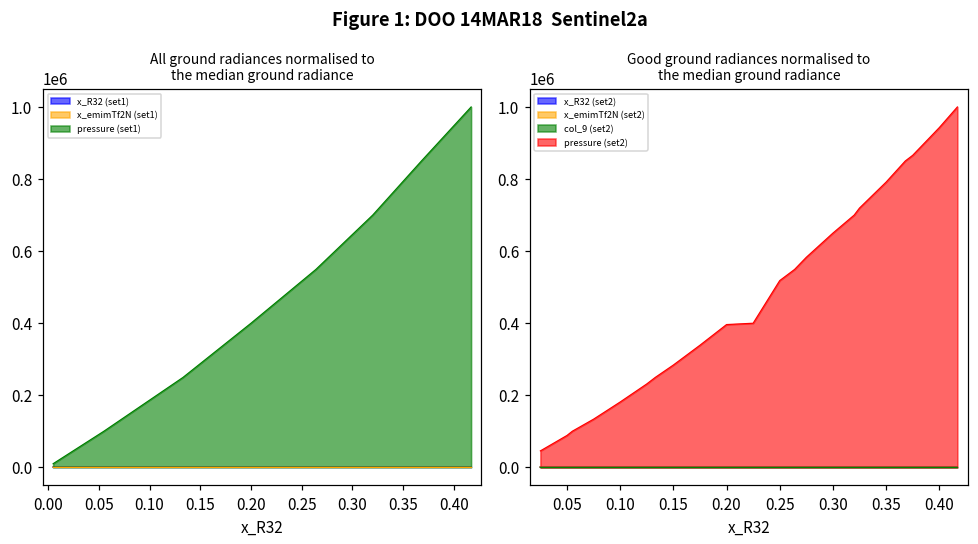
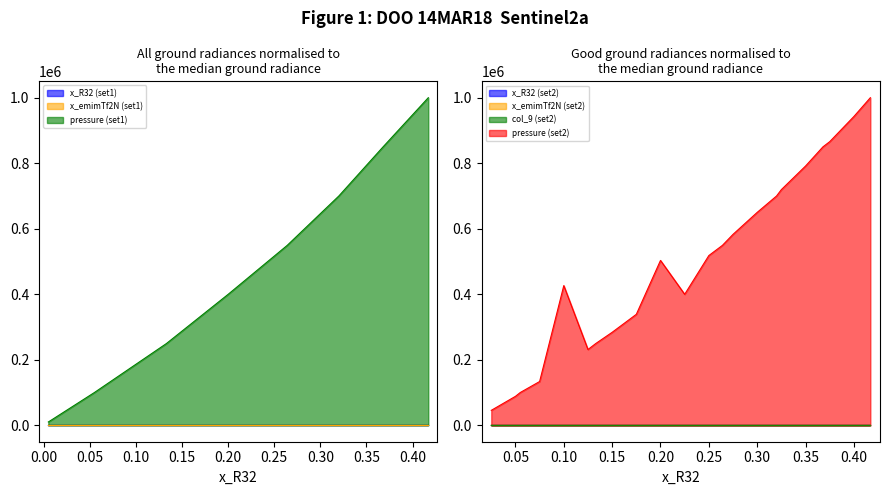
Good ground radiances normalised to the median ground radiance, pressure (set2), 0.10: 180000 -> 430000
Good ground radiances normalised to the median ground radiance, pressure (set2), 0.20: 400000 -> 500000
